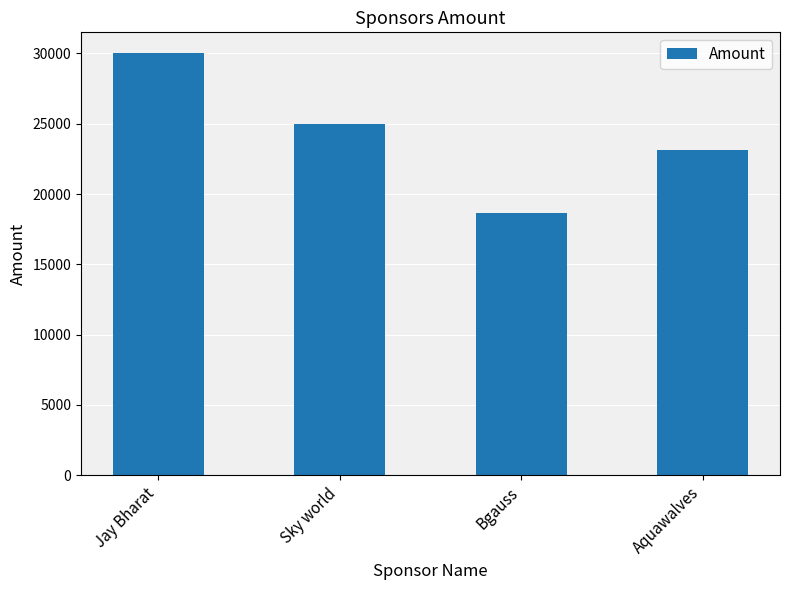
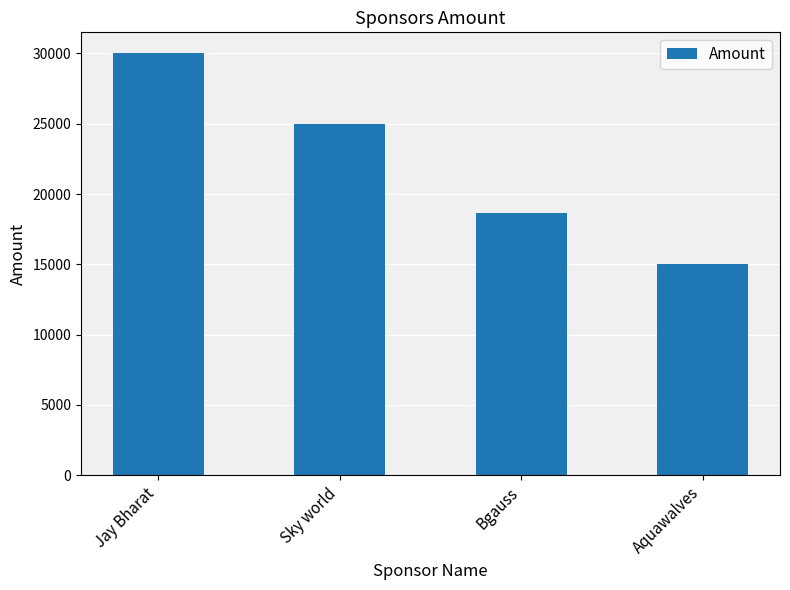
Aquawalves: 23100 -> 15000
